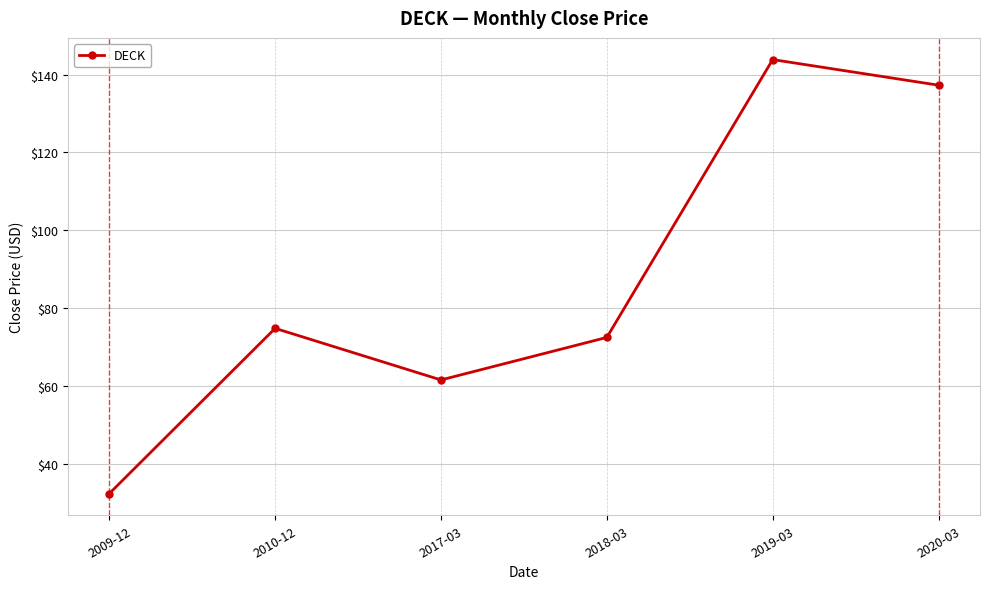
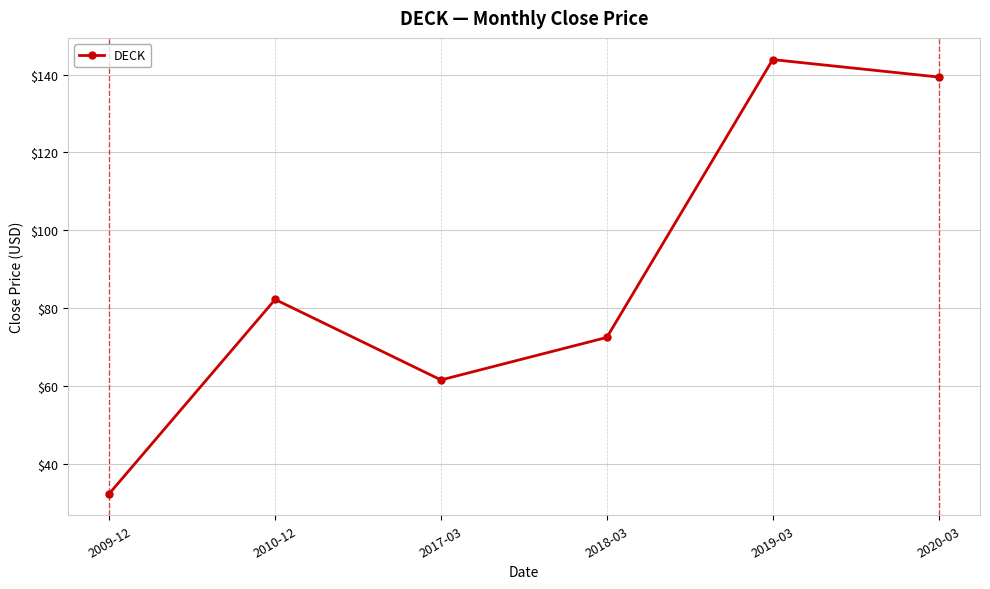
2010-12: $75 -> $82
2020-03: $137 -> $139
